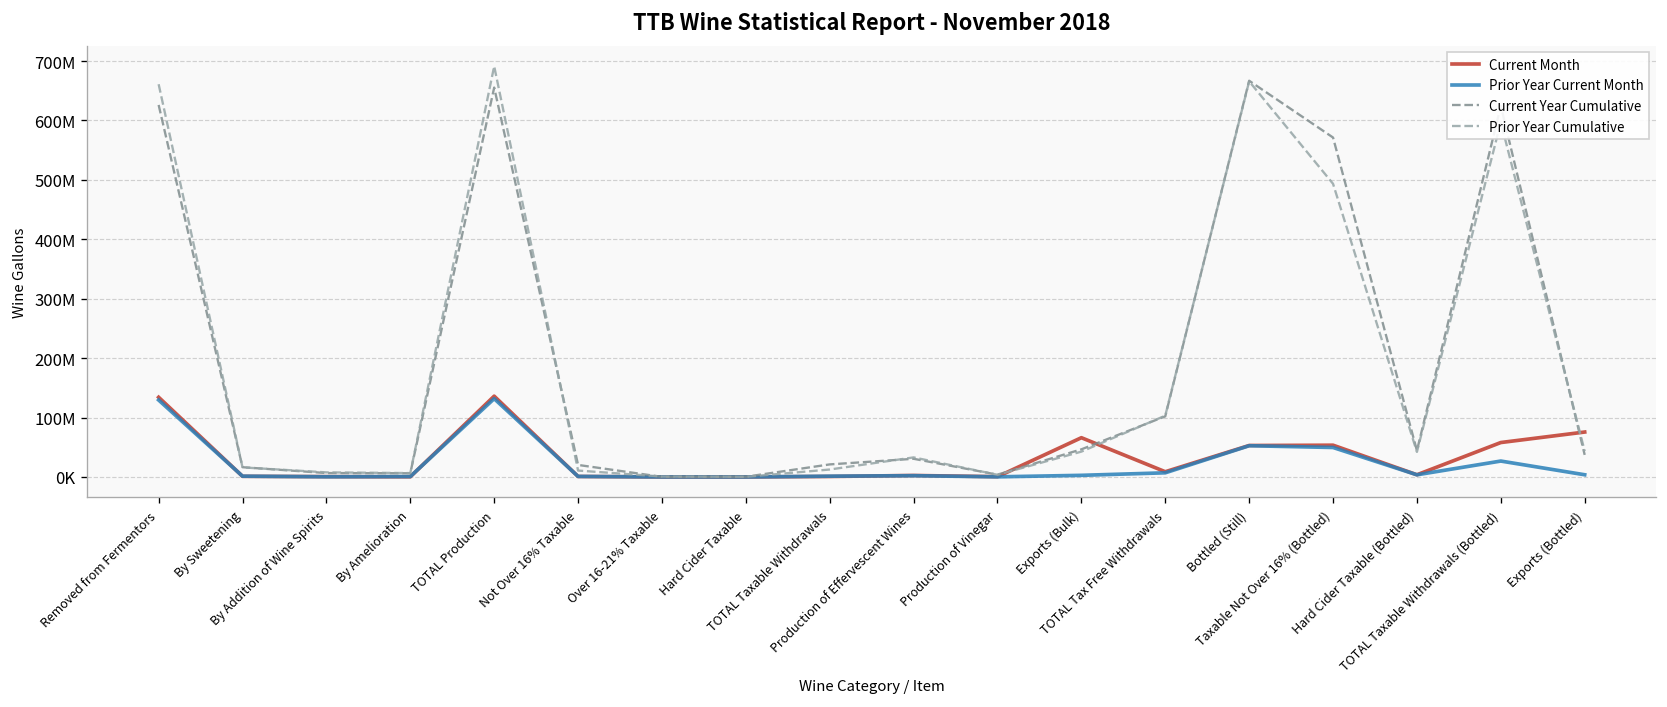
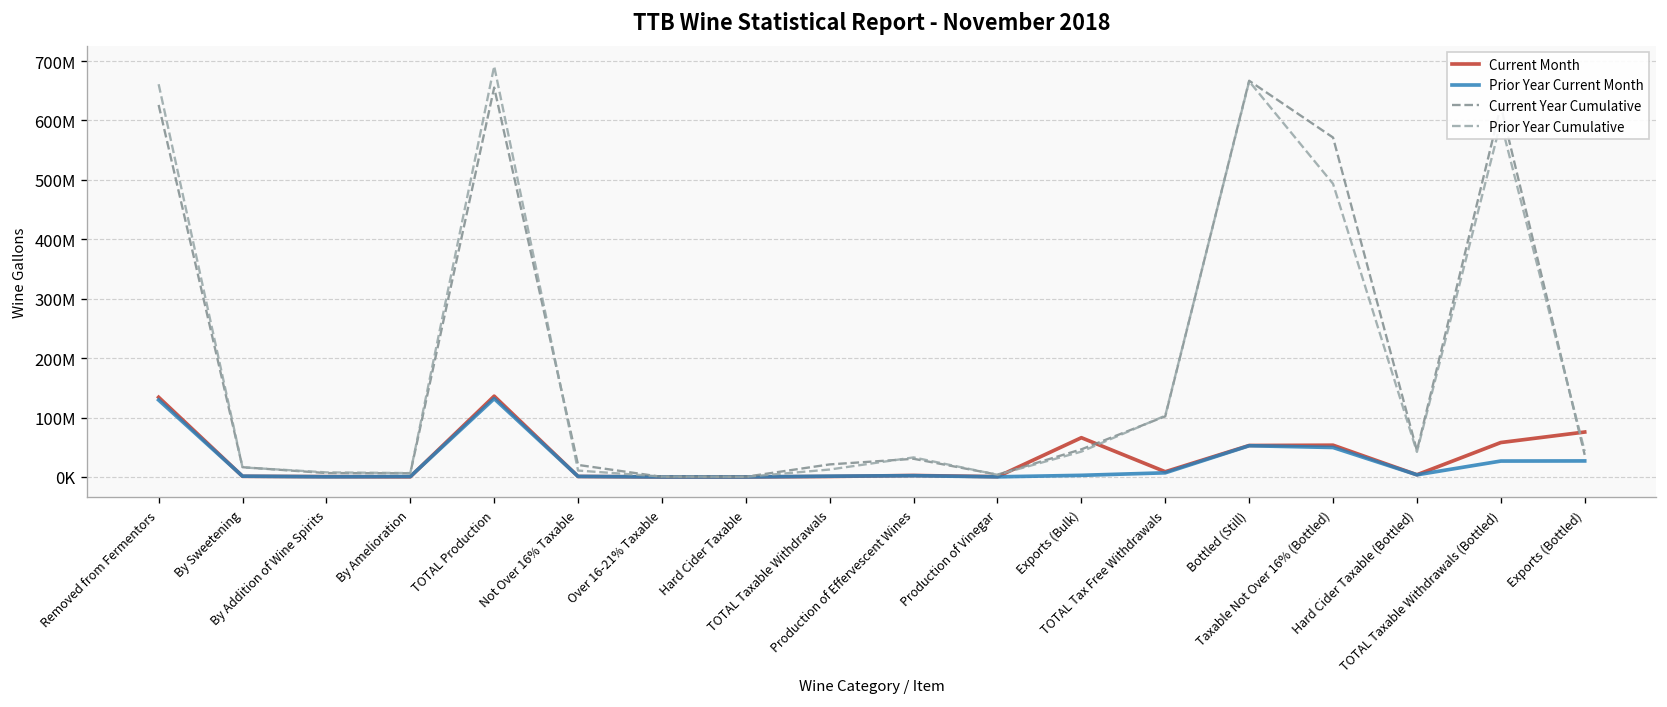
Prior Year Current Month, Exports (Bottled): 0 -> 30000000
